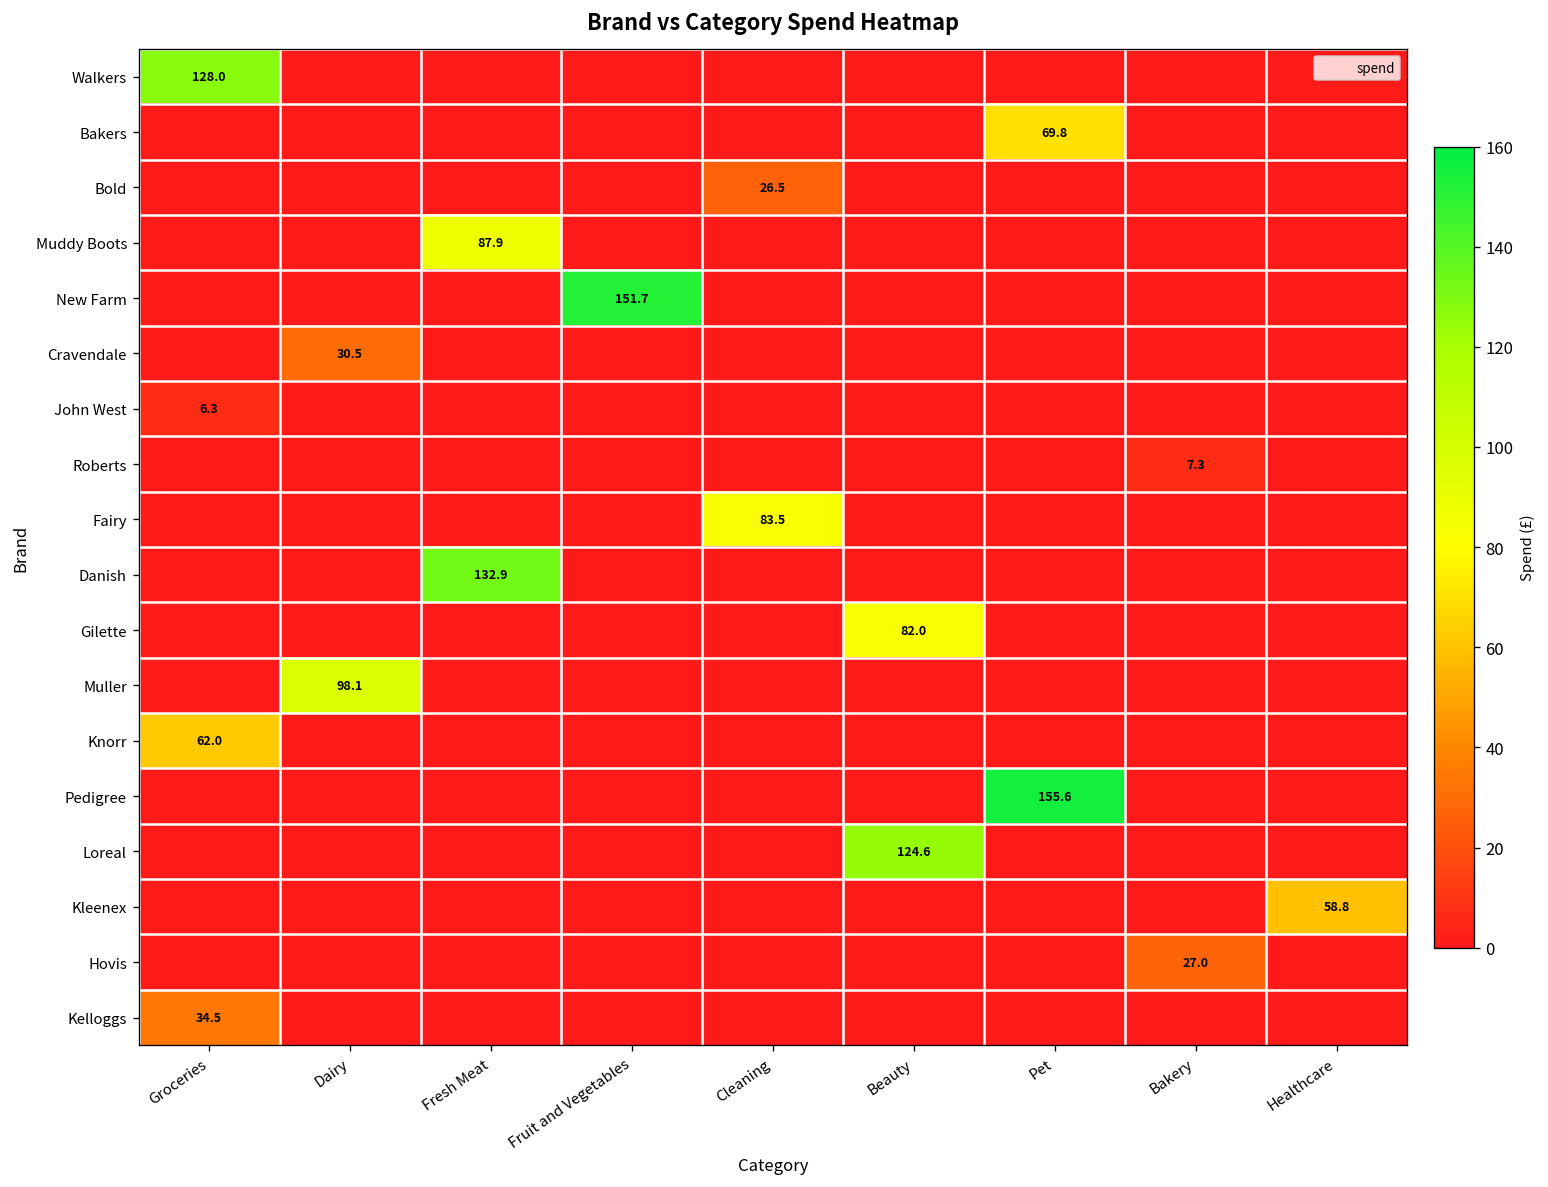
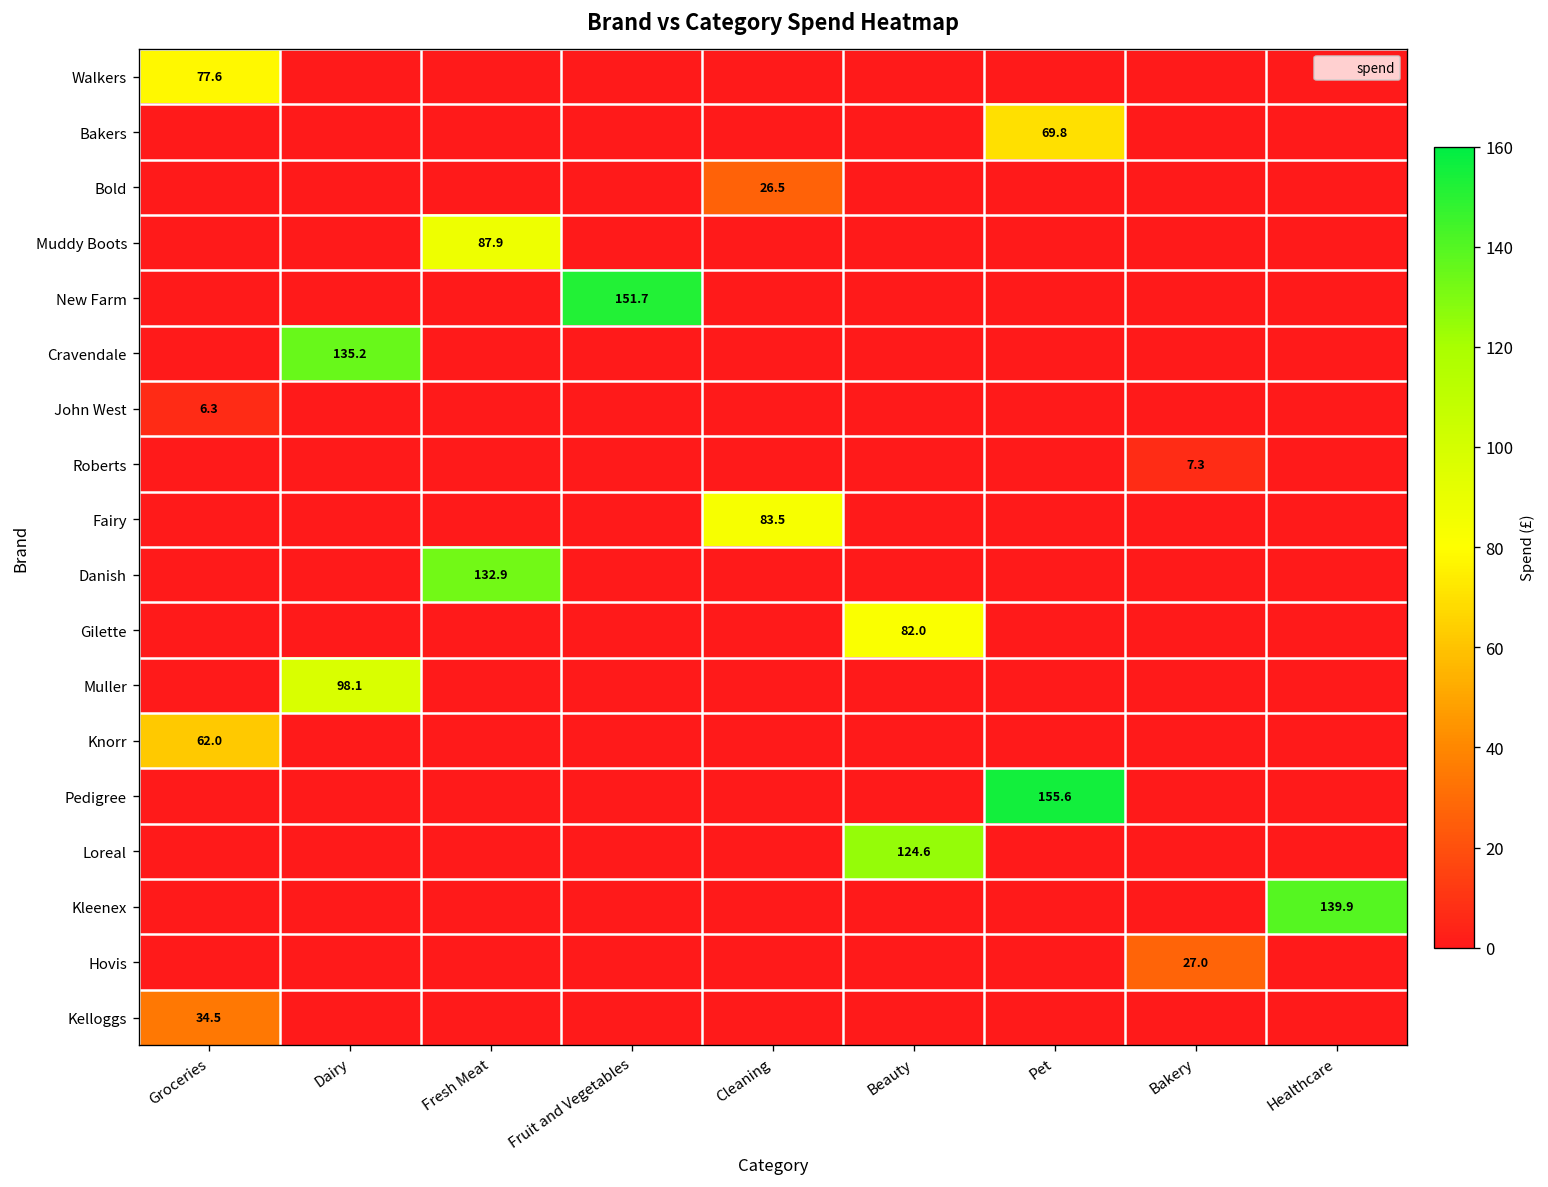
Walkers, Groceries: 128.0 -> 77.6
Cravendale, Dairy: 30.5 -> 135.2
Kleenex, Healthcare: 58.8 -> 139.9
